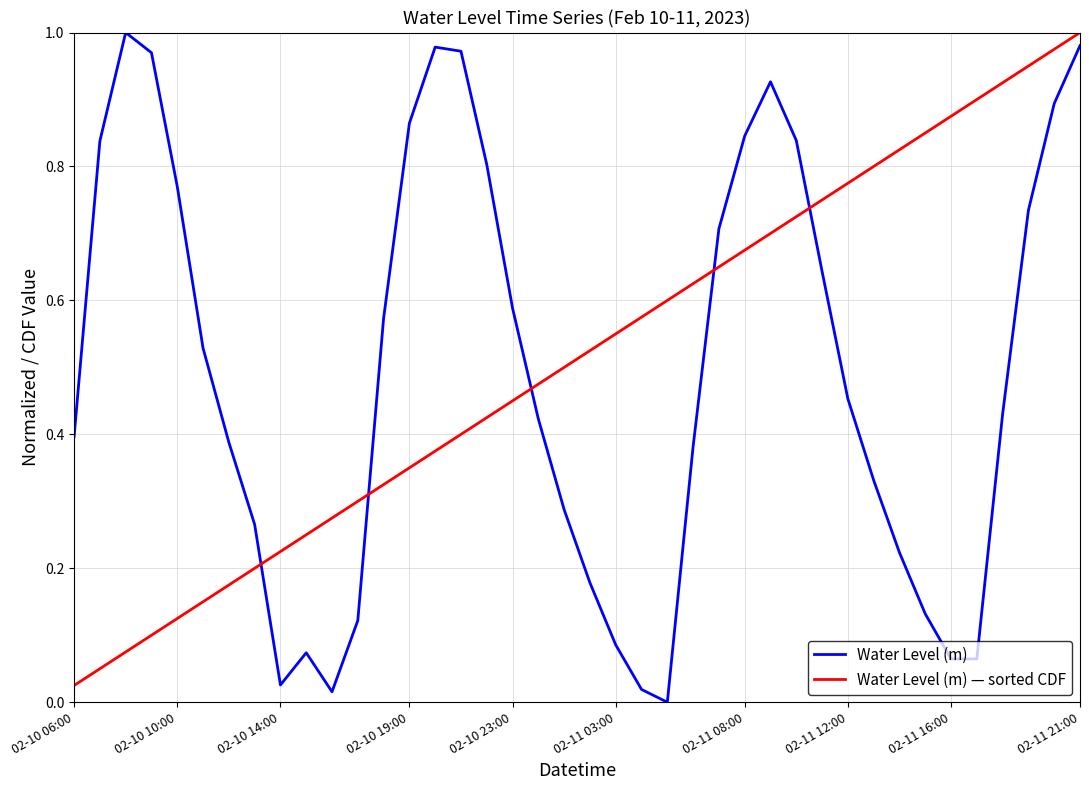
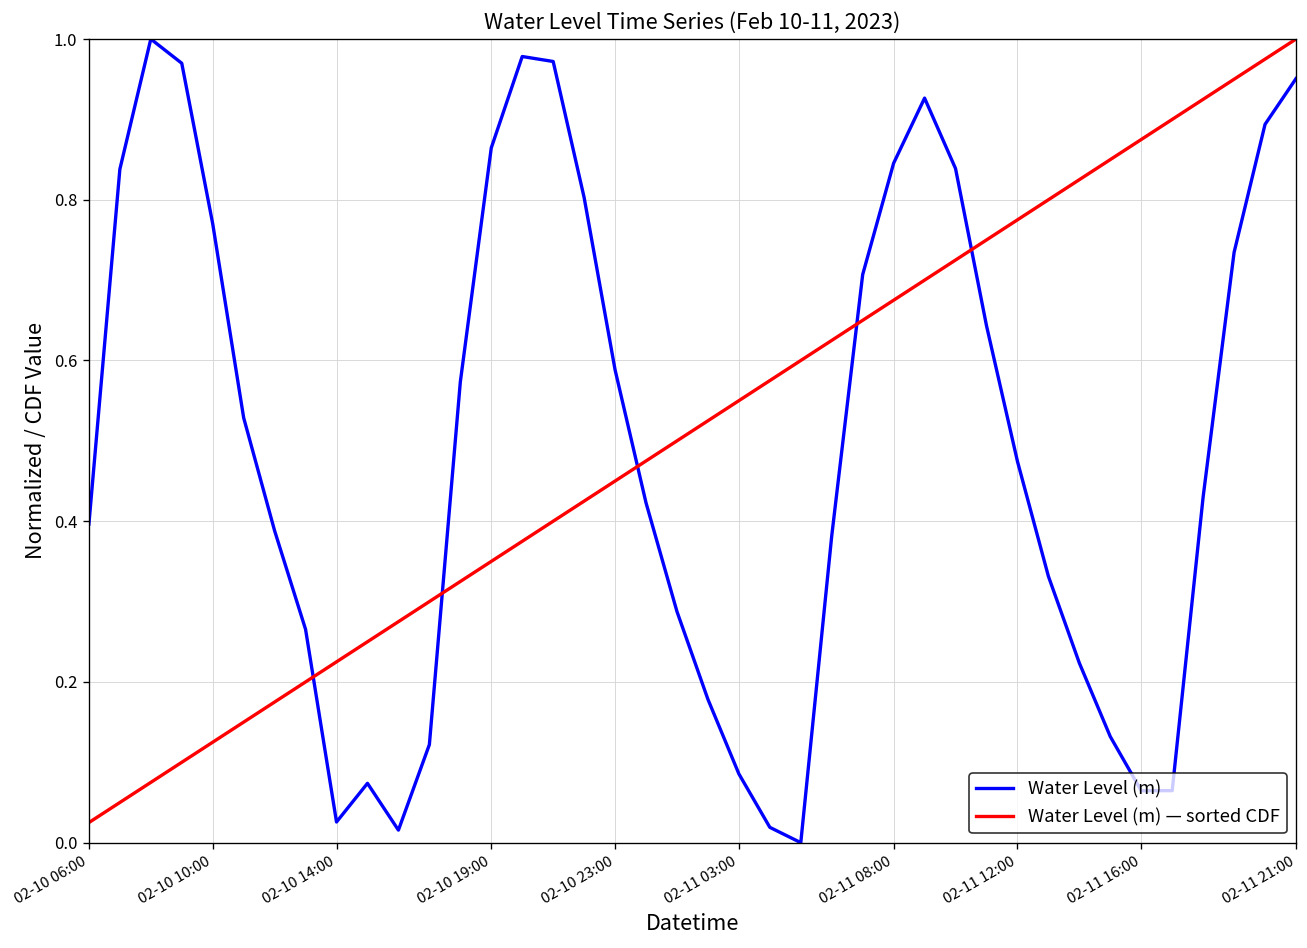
Water Level (m), 02-11 12:00: 0.45 -> 0.47
Water Level (m), 02-11 21:00: 0.98 -> 0.95
